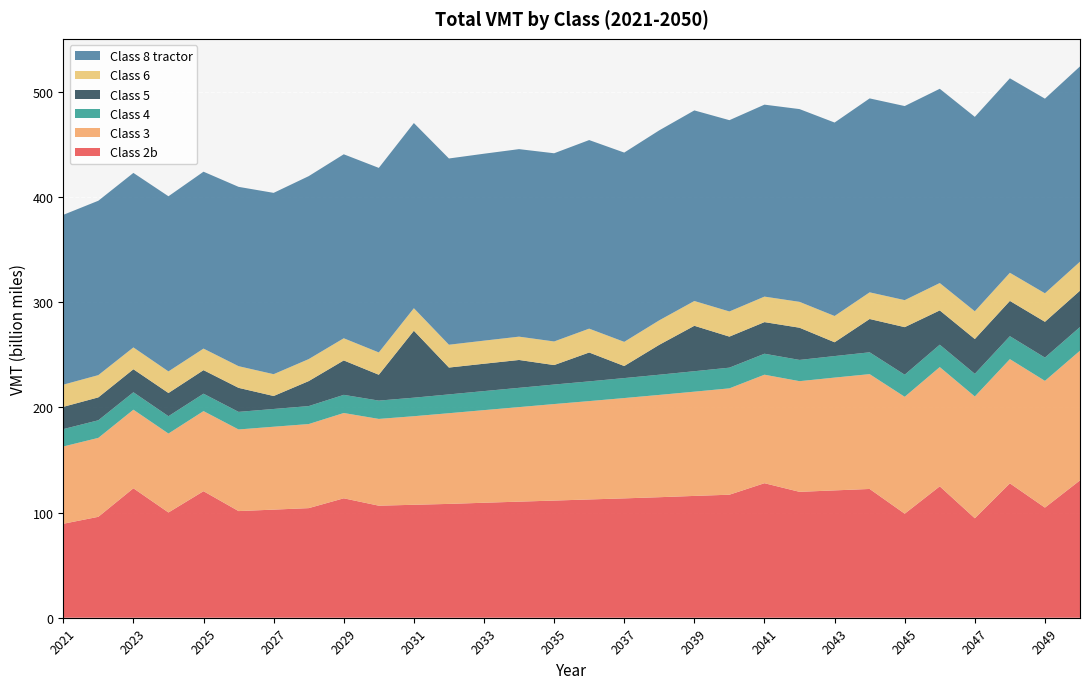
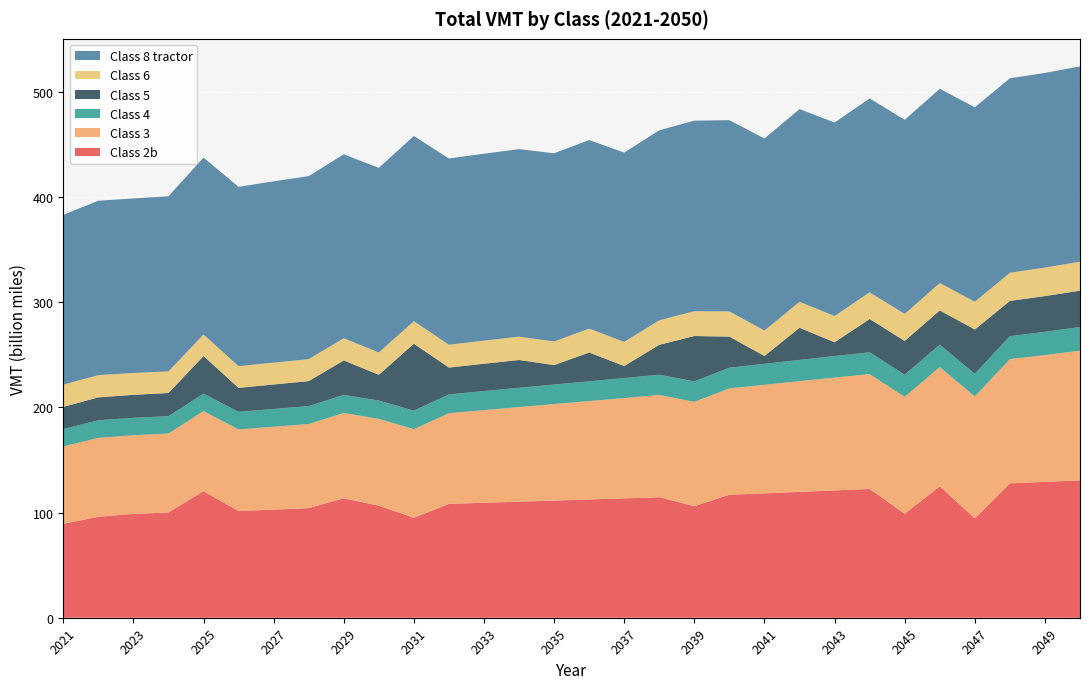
Class 2b, 2023: 123 -> 99
Class 5, 2025: 22 -> 36
Class 5, 2027: 12 -> 23
Class 2b, 2031: 107 -> 95
Class 2b, 2039: 116 -> 106
Class 2b, 2041: 128 -> 118
Class 5, 2041: 30 -> 7
Class 5, 2045: 45 -> 32
Class 5, 2047: 33 -> 42
Class 2b, 2049: 105 -> 129
